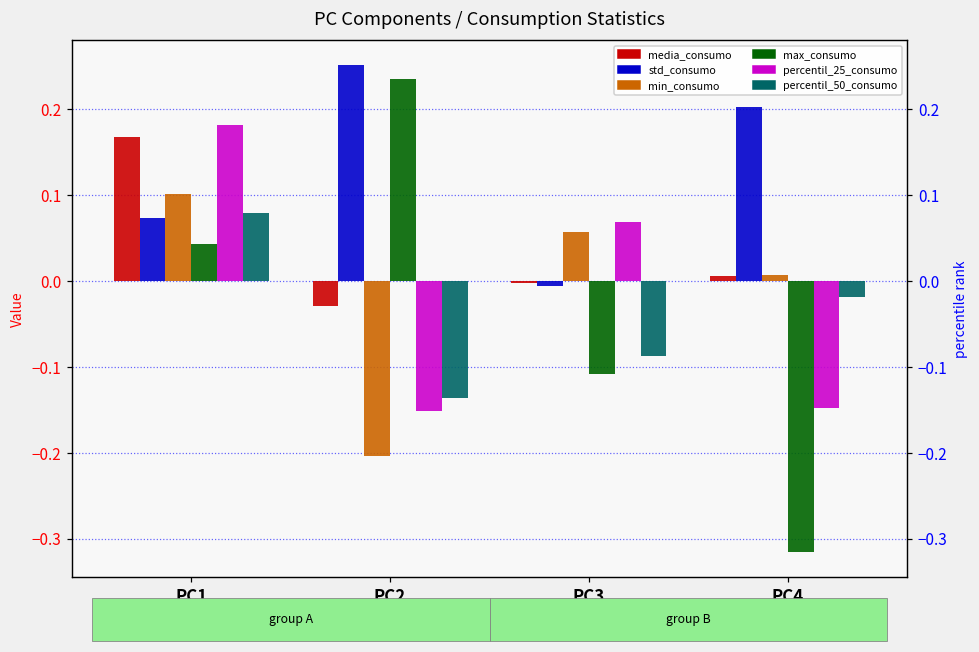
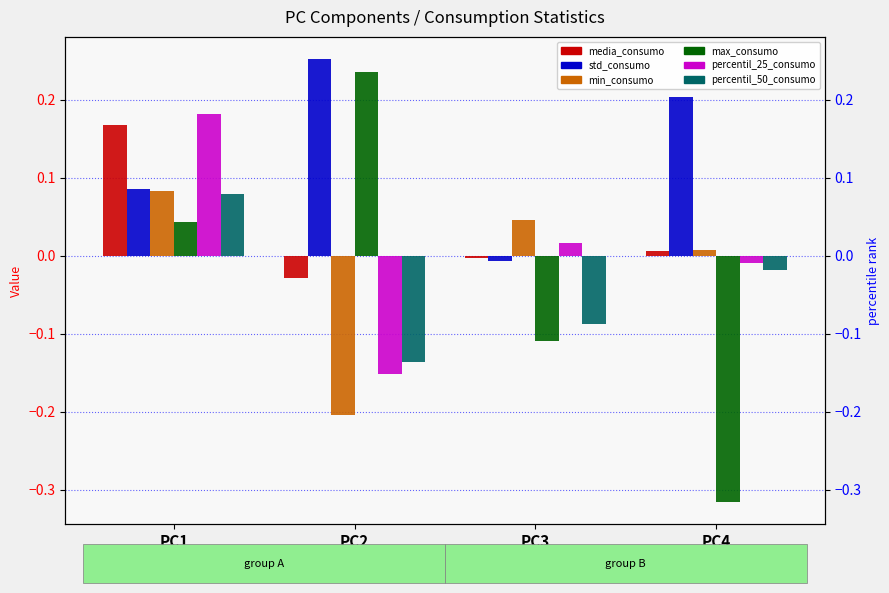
std_consumo, PC1: 0.07 -> 0.09
min_consumo, PC1: 0.10 -> 0.08
min_consumo, PC3: 0.06 -> 0.05
percentil_25_consumo, PC3: 0.07 -> 0.02
percentil_25_consumo, PC4: -0.15 -> -0.01
